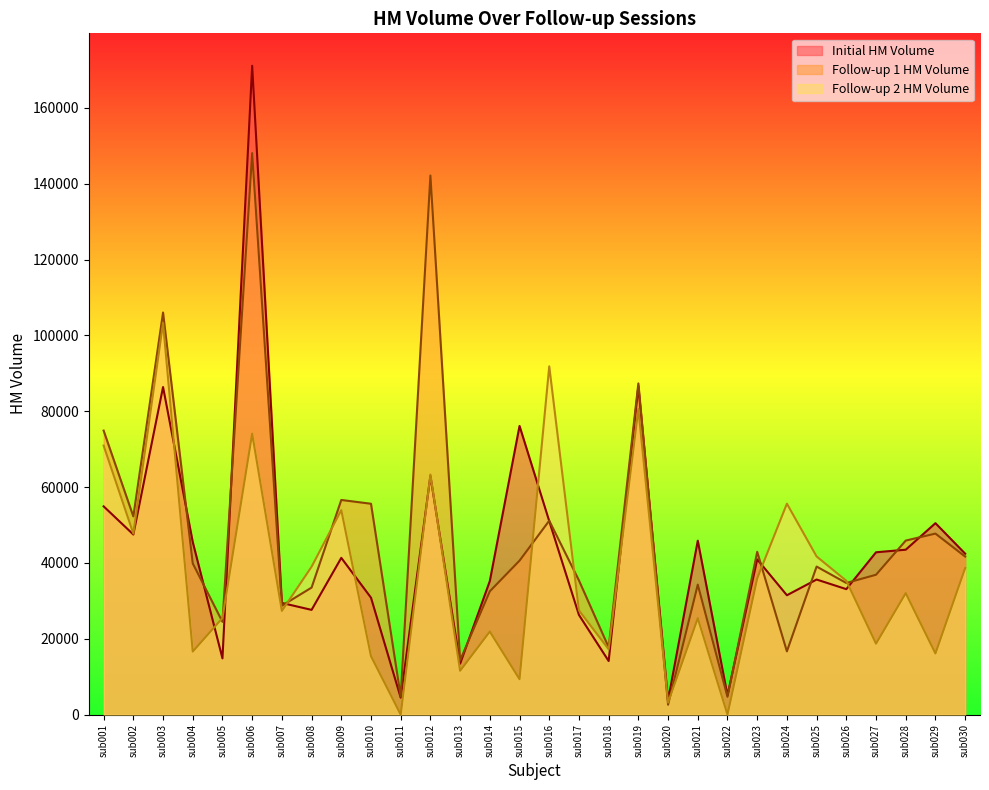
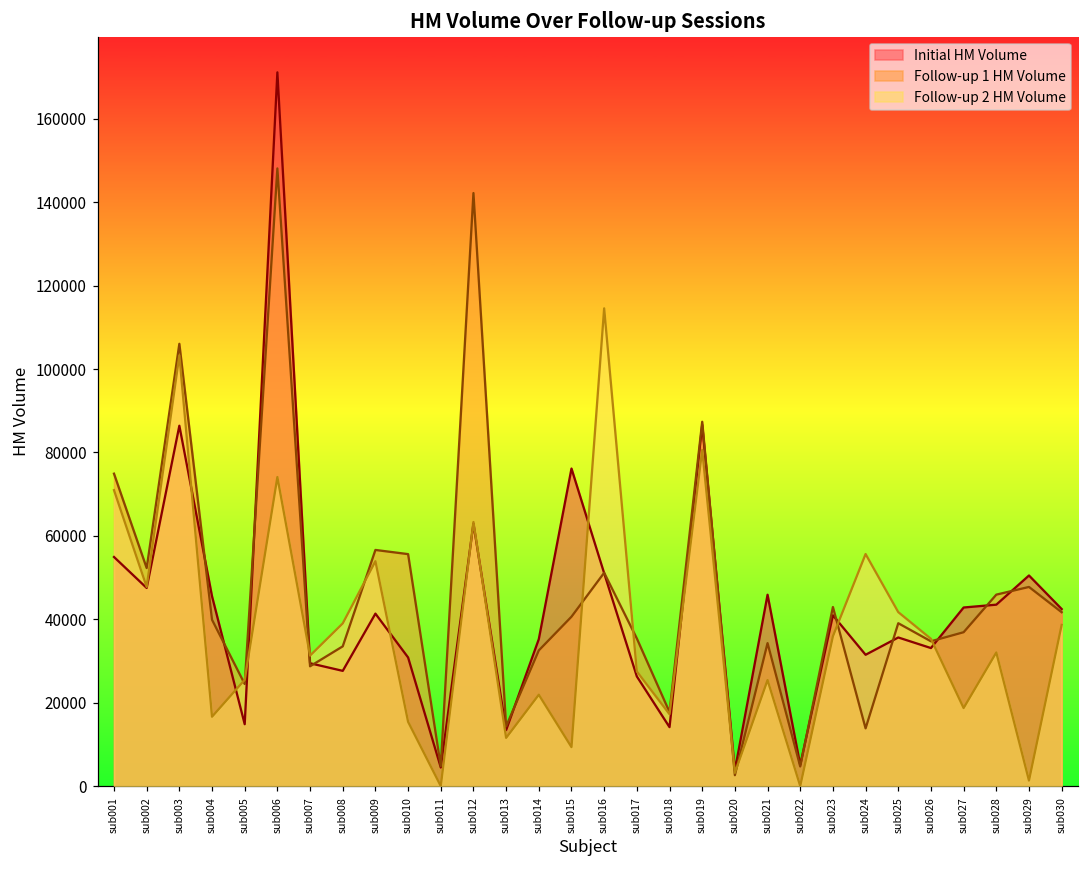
Follow-up 2 HM Volume, sub007: 27000 -> 31000
Follow-up 2 HM Volume, sub016: 92000 -> 115000
Follow-up 1 HM Volume, sub024: 17000 -> 14000
Follow-up 2 HM Volume, sub029: 16000 -> 1000
